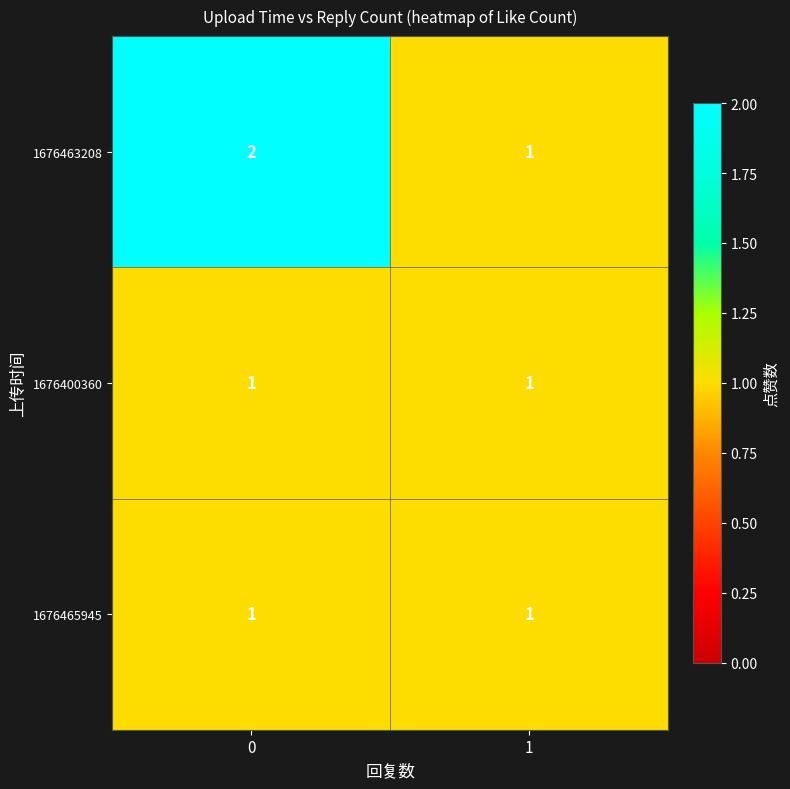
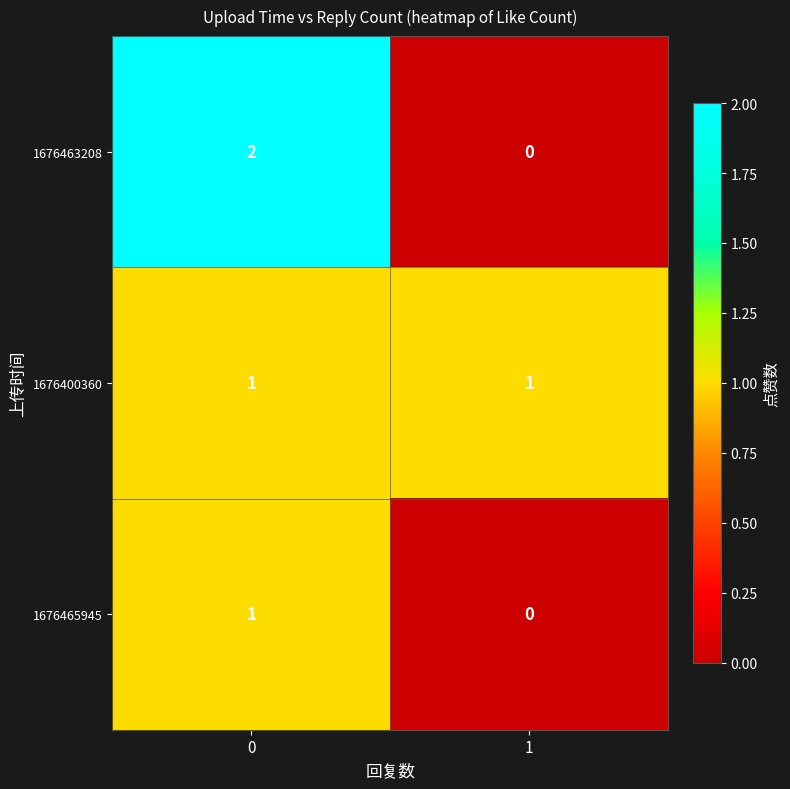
1676463208, 1: 1 -> 0
1676465945, 1: 1 -> 0
